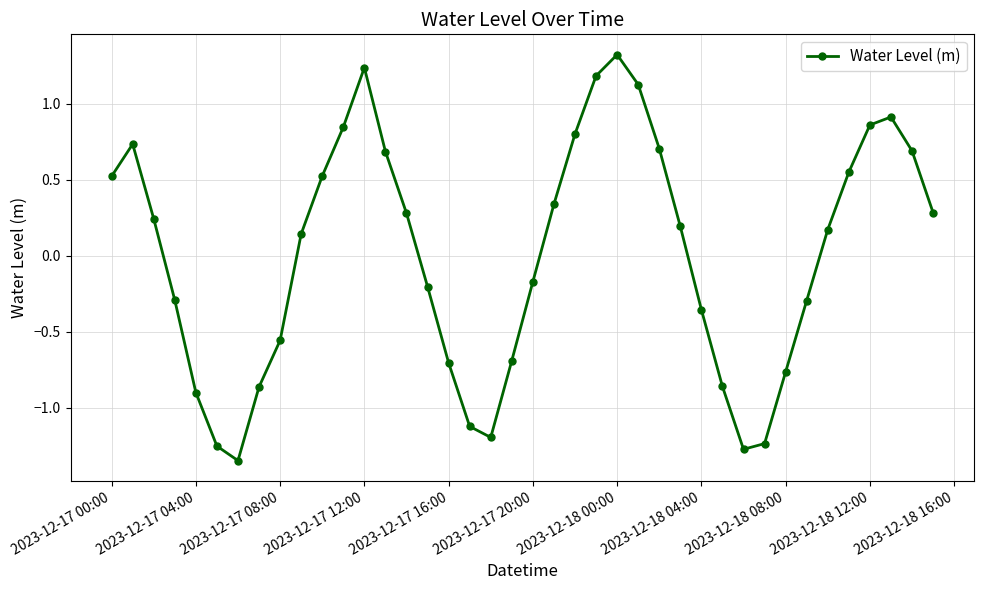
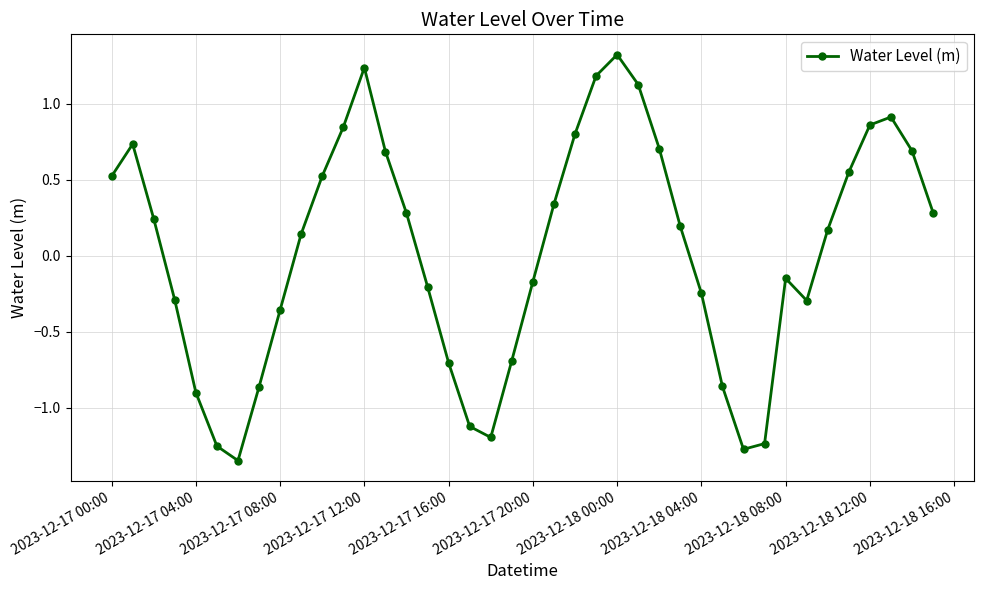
2023-12-17 08:00: -0.56 -> -0.36
2023-12-18 04:00: -0.36 -> -0.25
2023-12-18 08:00: -0.77 -> -0.15
